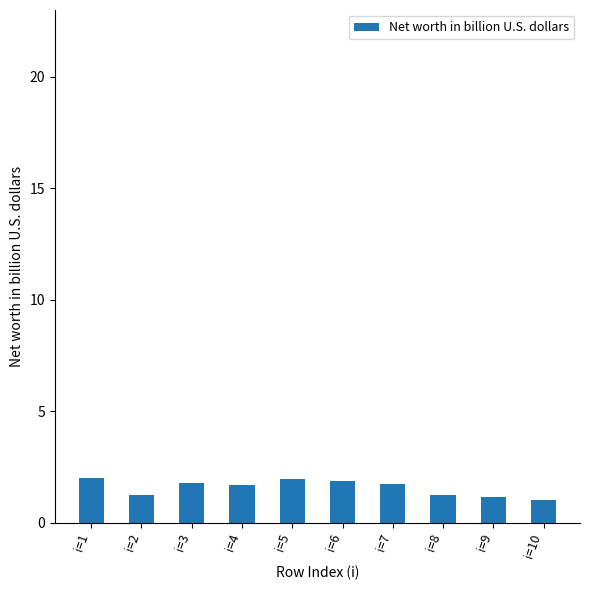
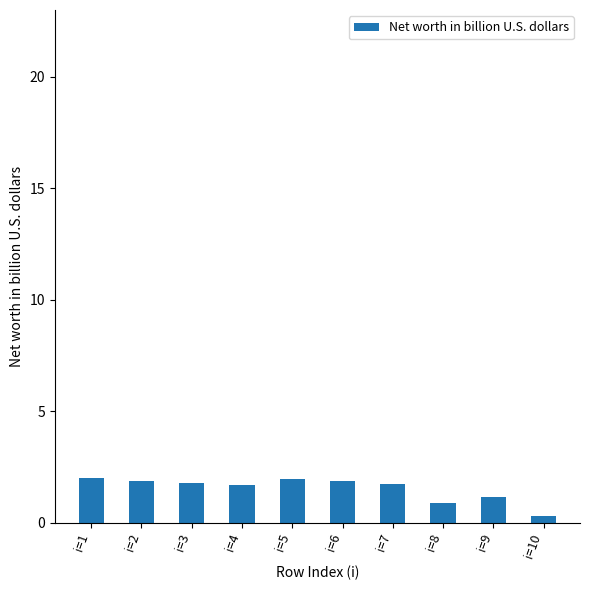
i=2: 1.2 -> 1.9
i=8: 1.3 -> 0.9
i=10: 1.0 -> 0.3
